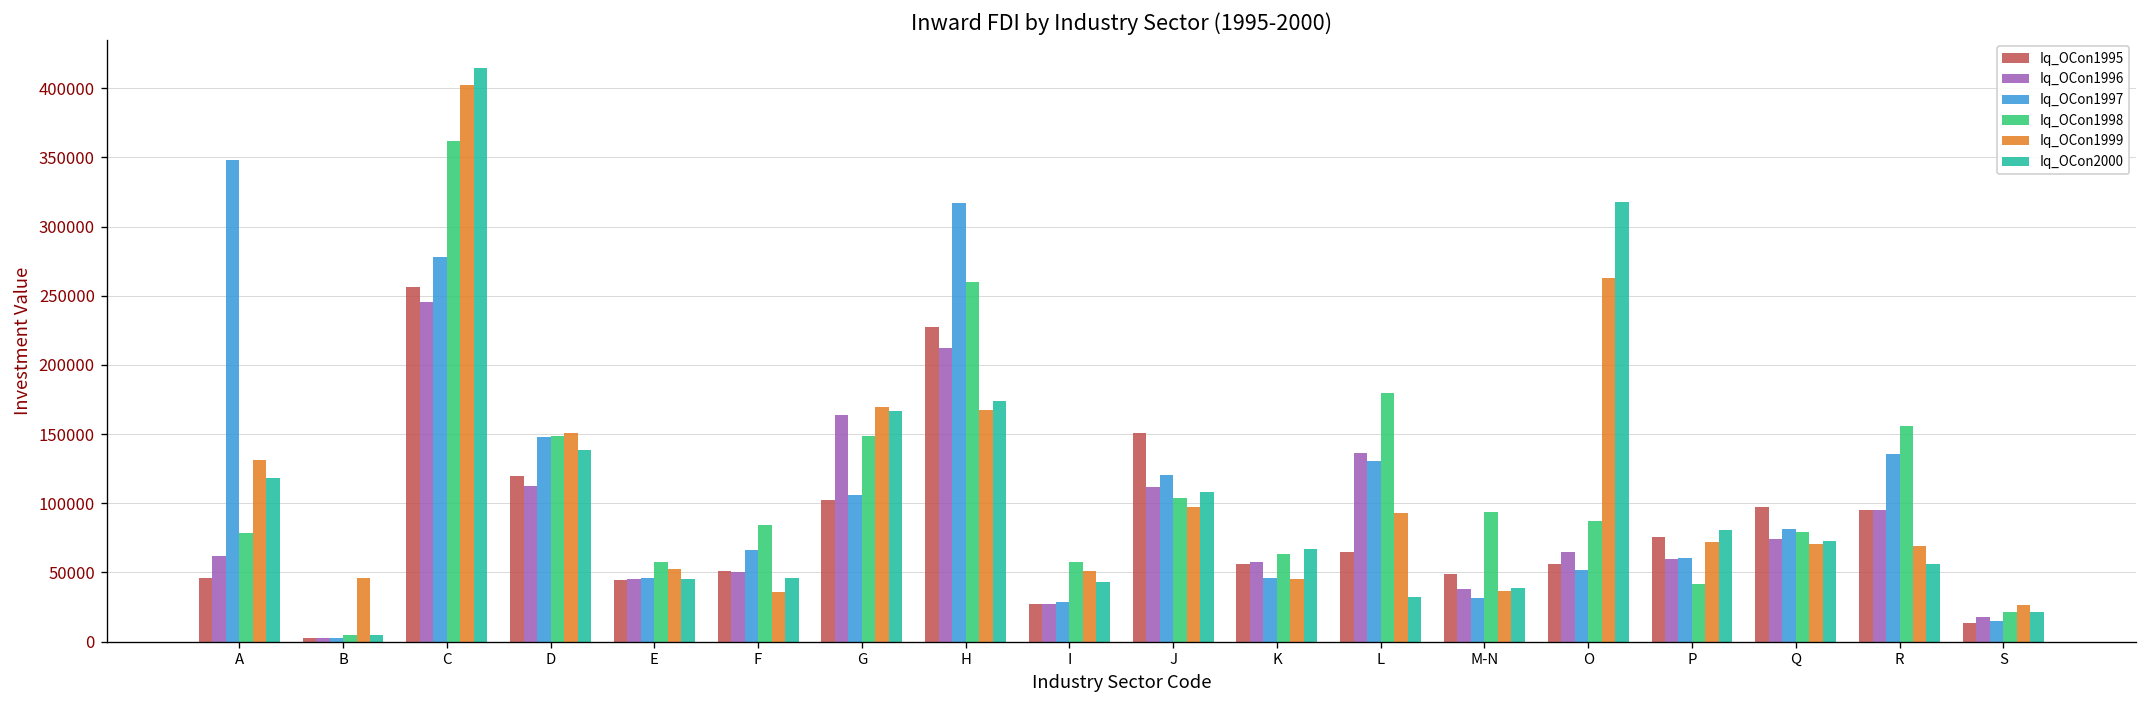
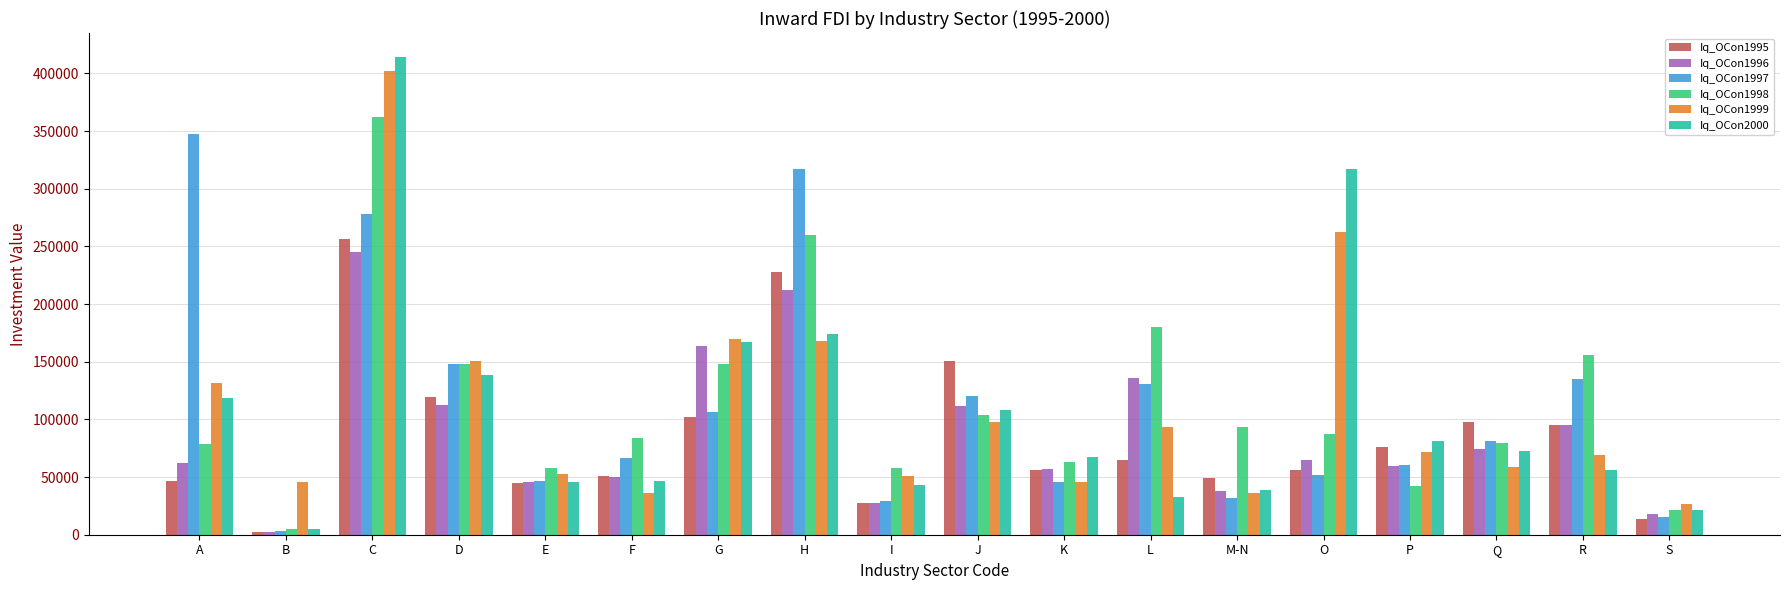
Iq_OCon1999, Q: 70000 -> 59000
